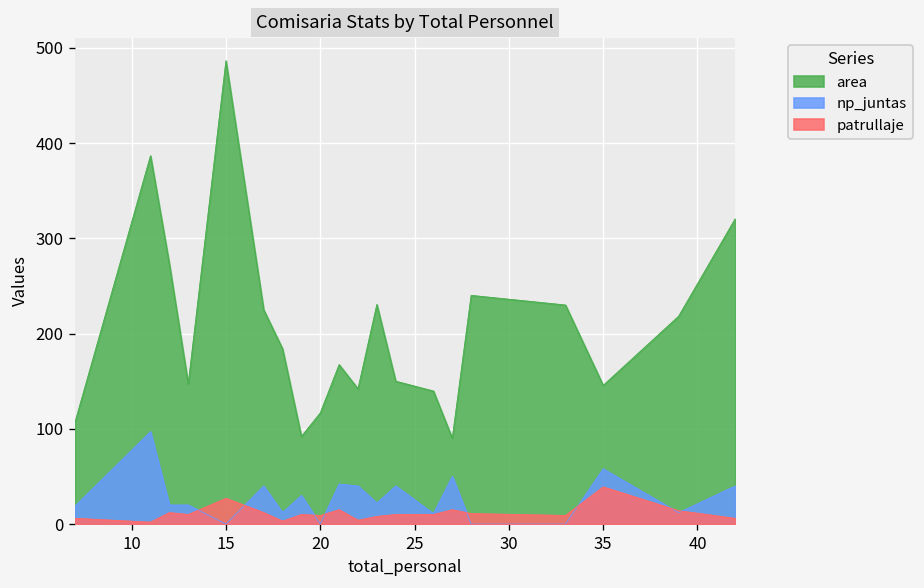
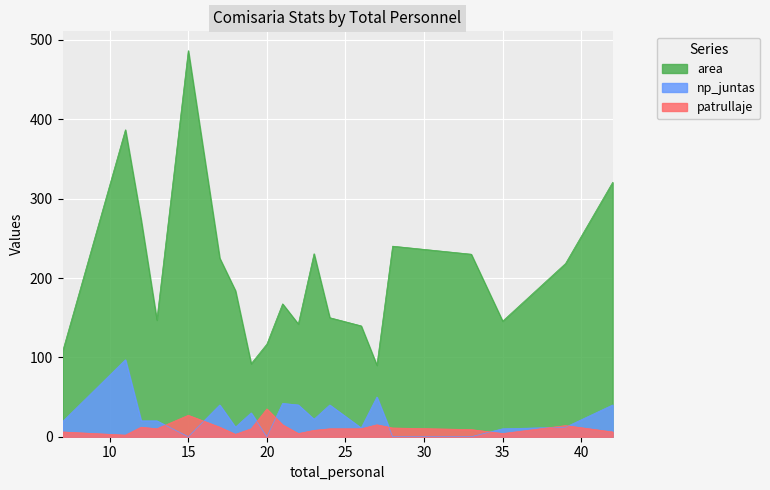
patrullaje, 20: 10 -> 40
np_juntas, 35: 60 -> 10
patrullaje, 35: 40 -> 0
